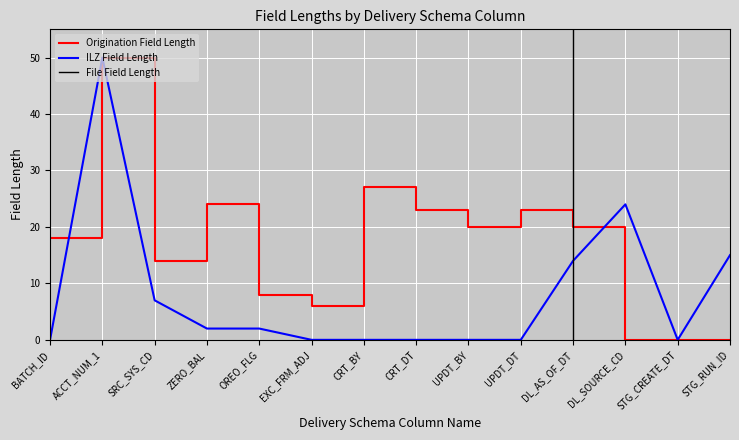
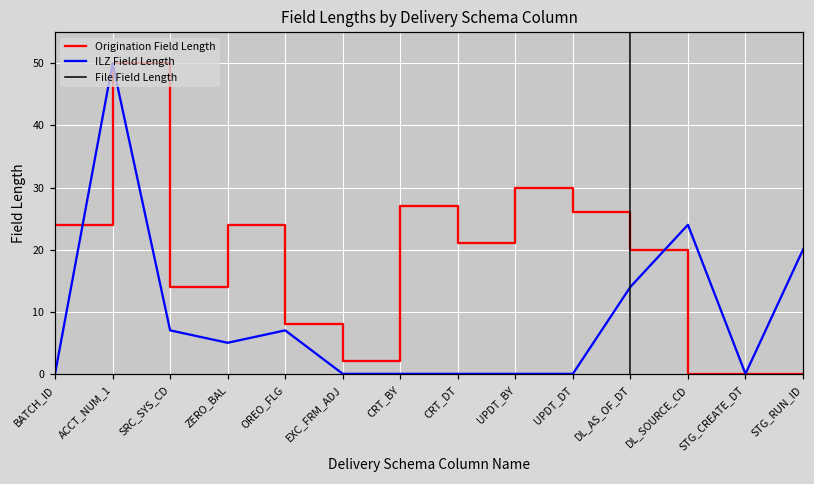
Origination Field Length, BATCH_ID: 18 -> 24
ILZ Field Length, ZERO_BAL: 2 -> 5
ILZ Field Length, OREO_FLG: 2 -> 7
Origination Field Length, EXC_FRM_ADJ: 6 -> 2
Origination Field Length, CRT_DT: 23 -> 21
Origination Field Length, UPDT_BY: 20 -> 30
Origination Field Length, UPDT_DT: 23 -> 26
ILZ Field Length, STG_RUN_ID: 15 -> 20
